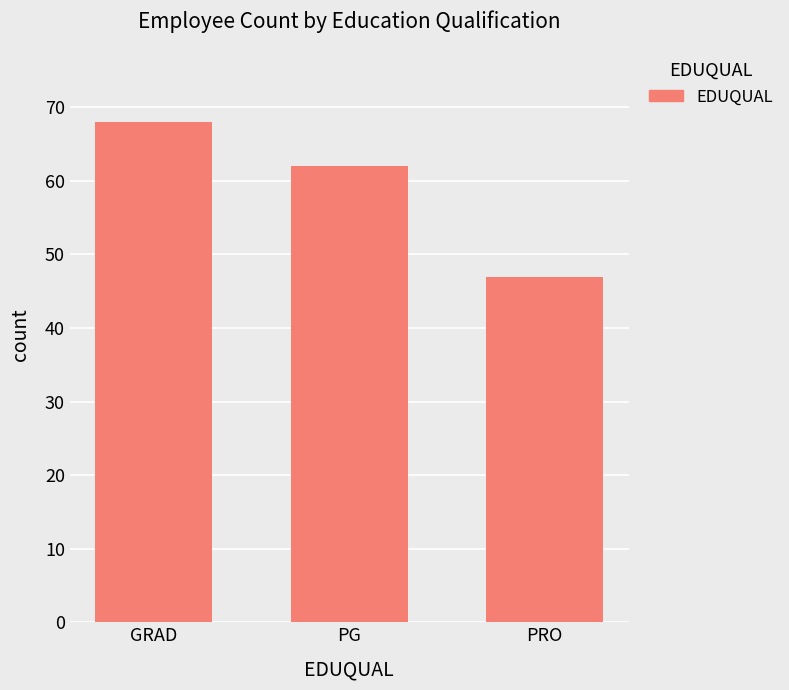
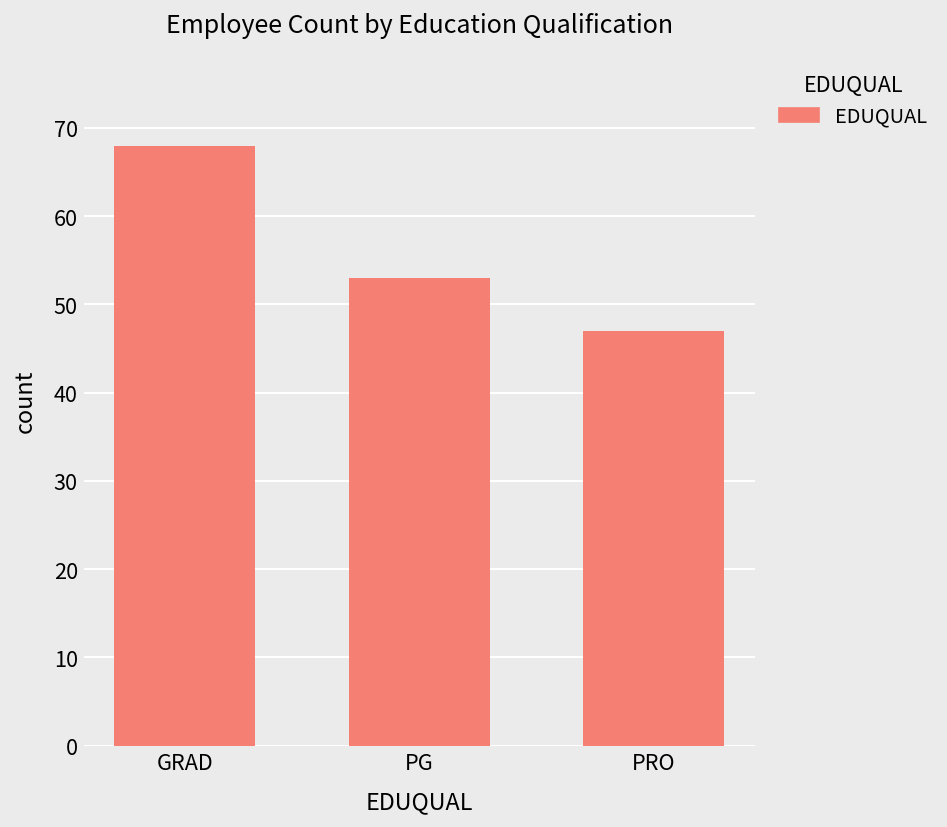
PG: 62 -> 53
